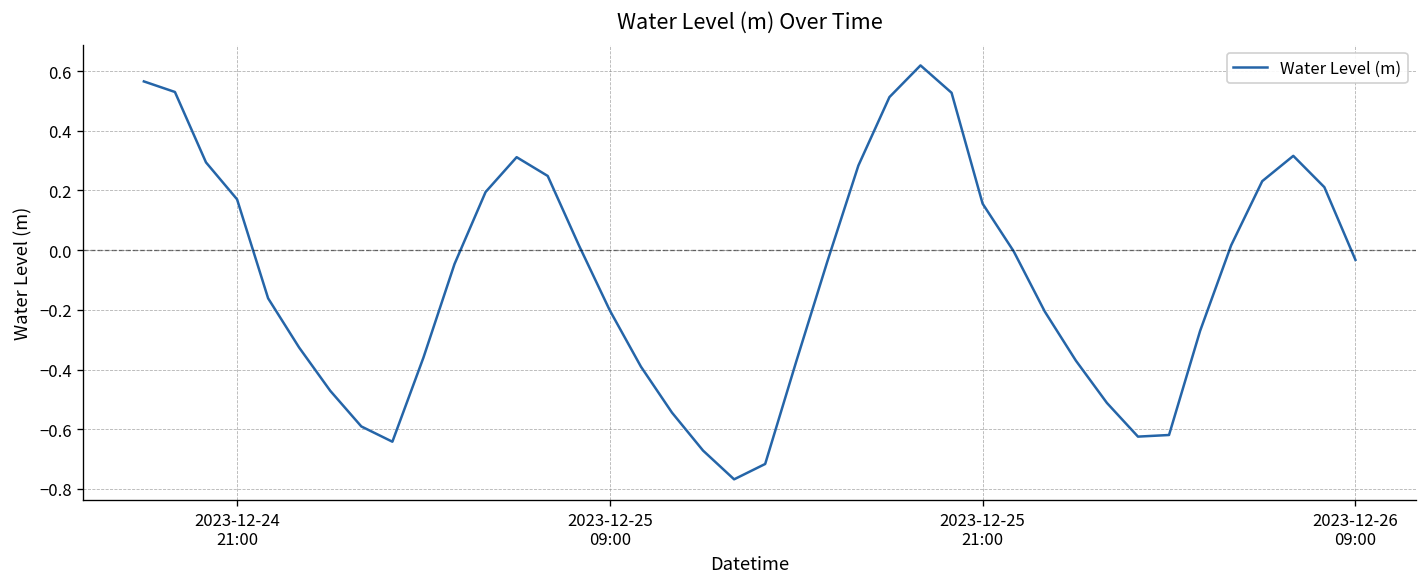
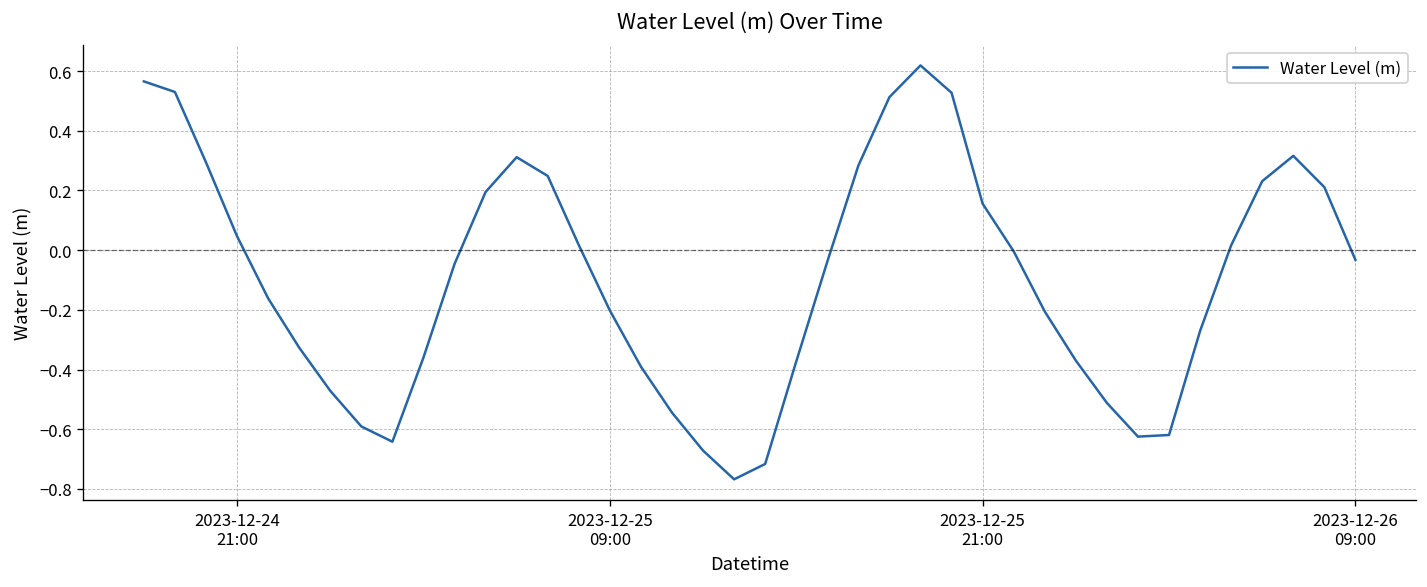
2023-12-24 21:00: 0.17 -> 0.05
